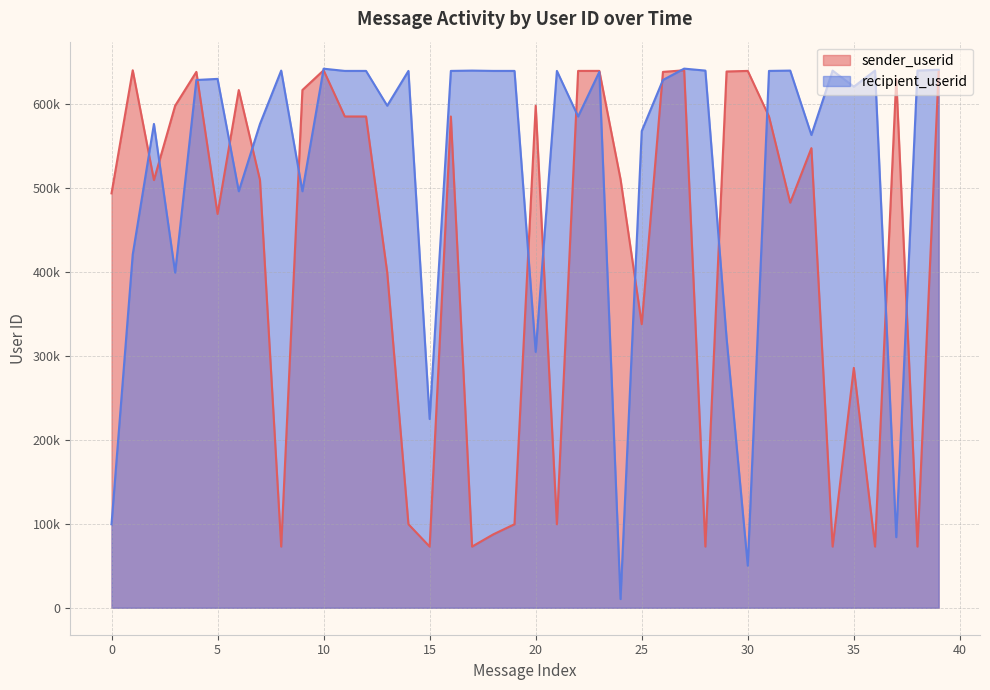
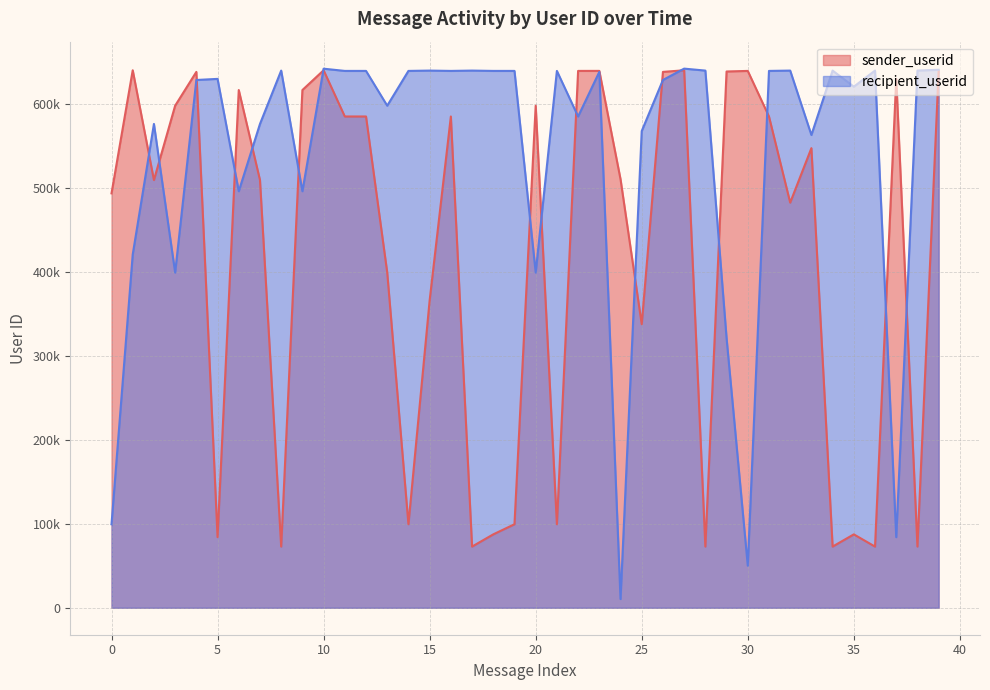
sender_userid, 5: 470000 -> 80000
sender_userid, 15: 70000 -> 370000
recipient_userid, 15: 220000 -> 640000
recipient_userid, 20: 300000 -> 400000
sender_userid, 35: 290000 -> 90000
